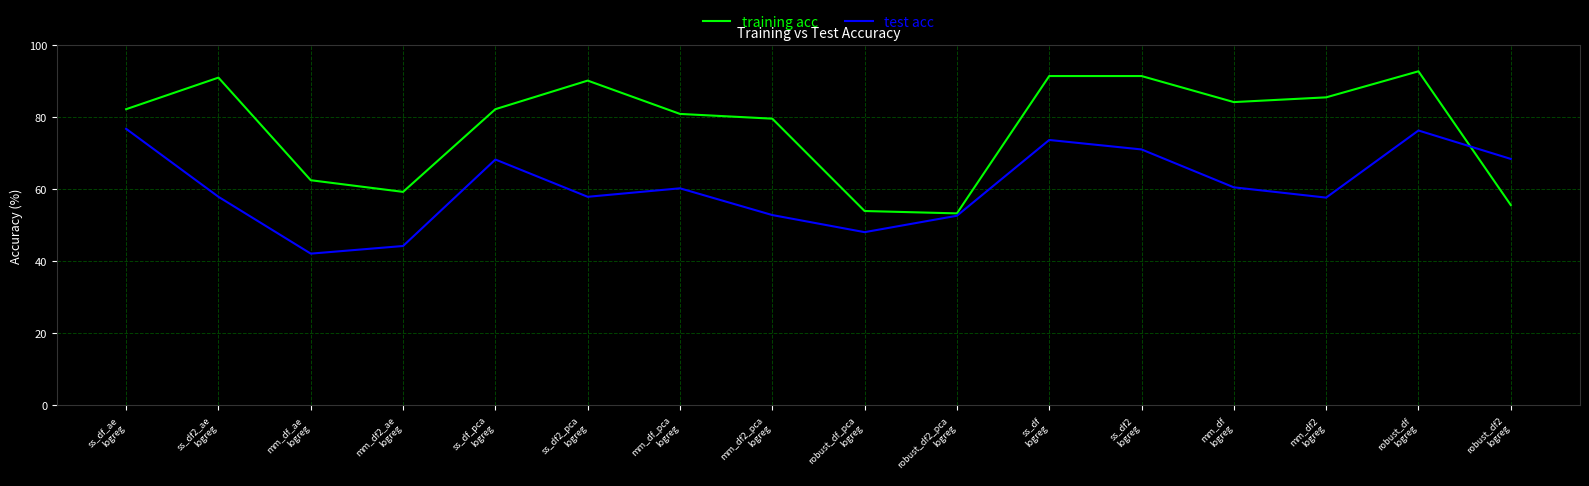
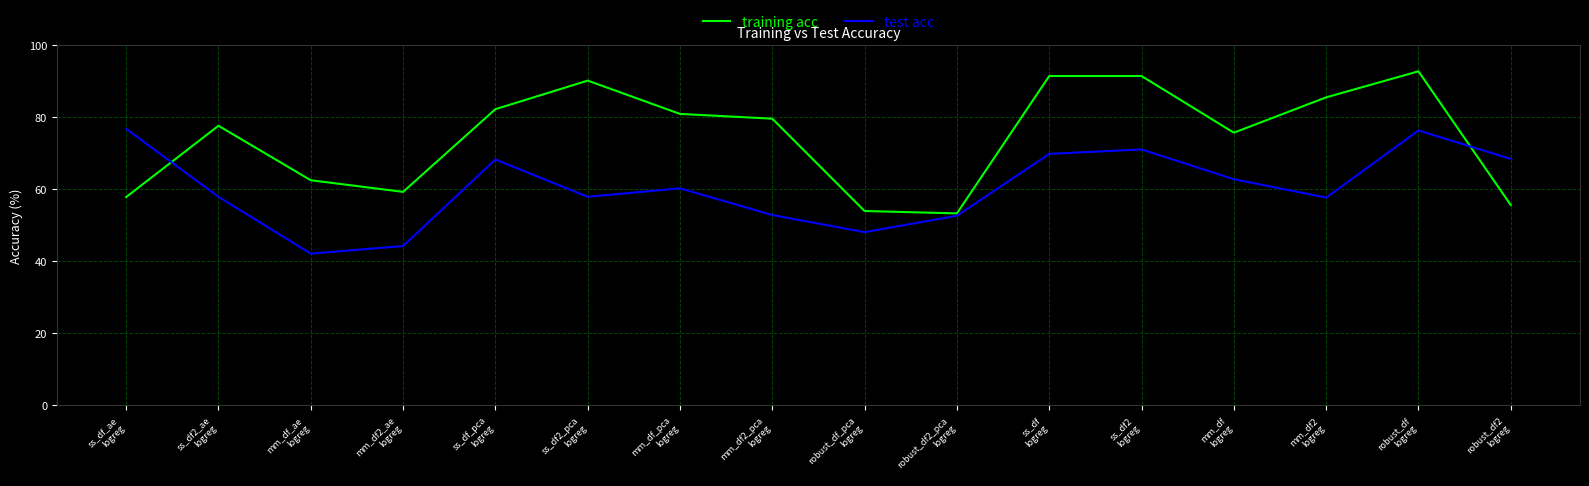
training acc, ss_df_ae logreg: 82 -> 58
training acc, ss_df2_ae logreg: 91 -> 78
test acc, ss_df logreg: 74 -> 70
training acc, mm_df logreg: 84 -> 76
test acc, mm_df logreg: 61 -> 63
